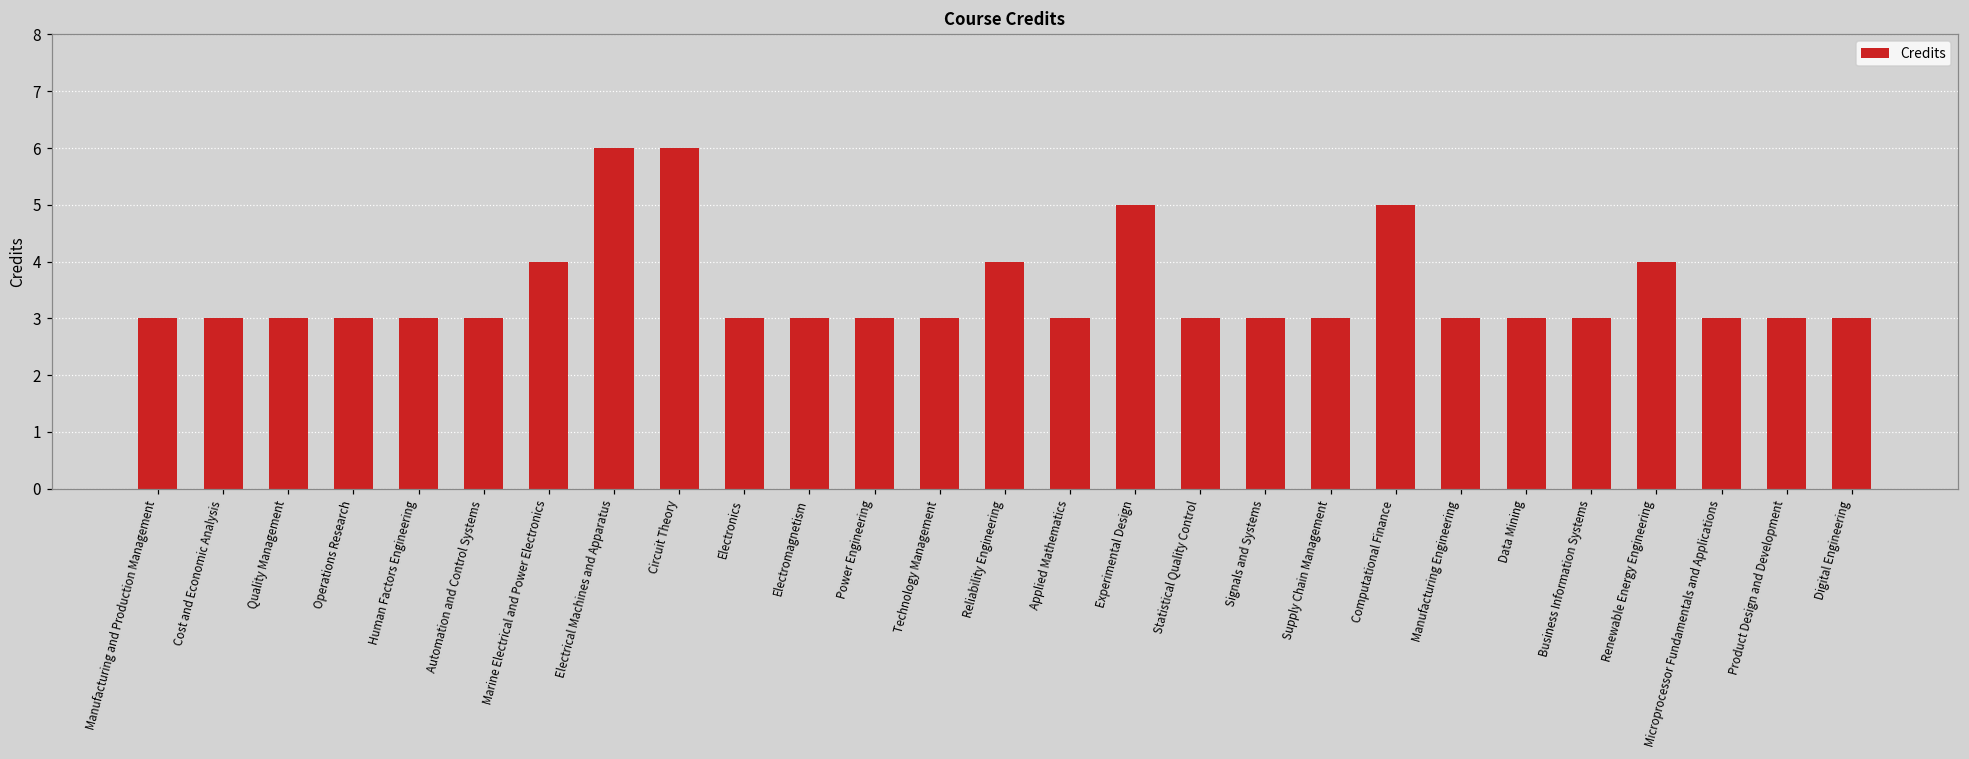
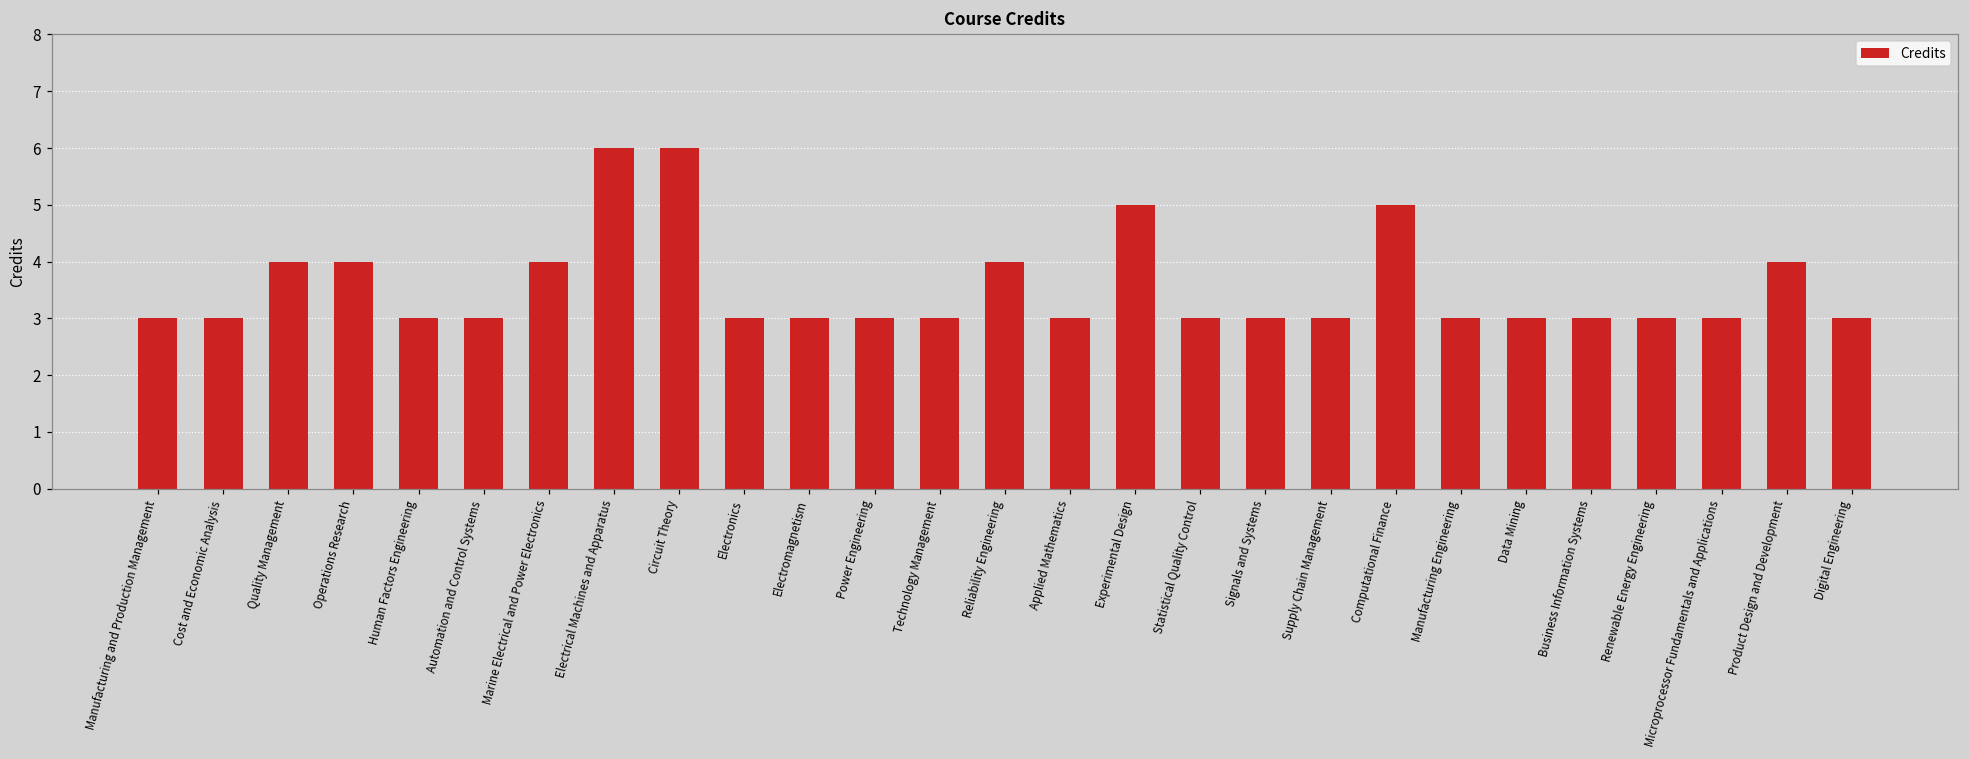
Quality Management: 3 -> 4
Operations Research: 3 -> 4
Renewable Energy Engineering: 4 -> 3
Product Design and Development: 3 -> 4
